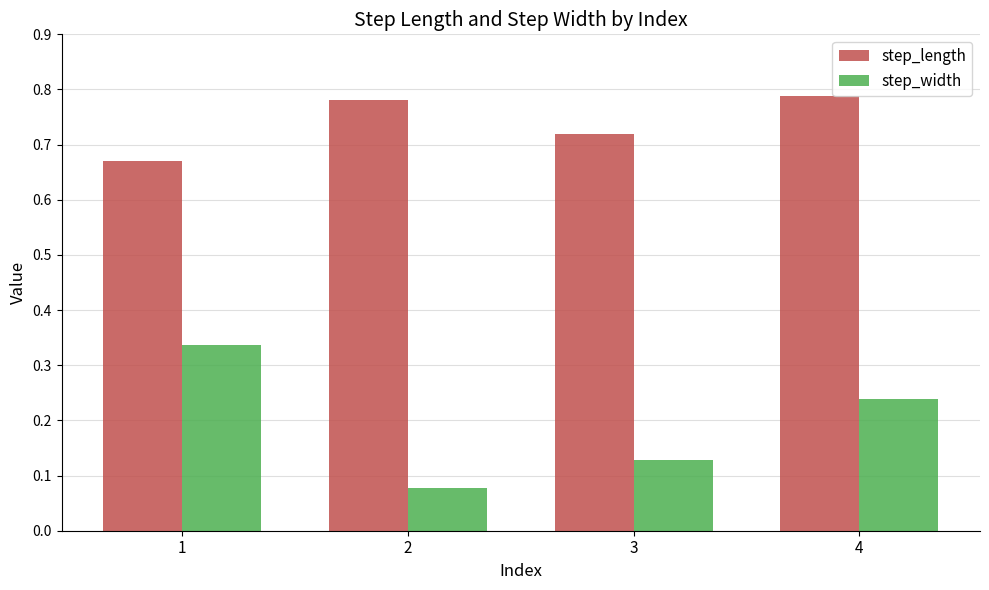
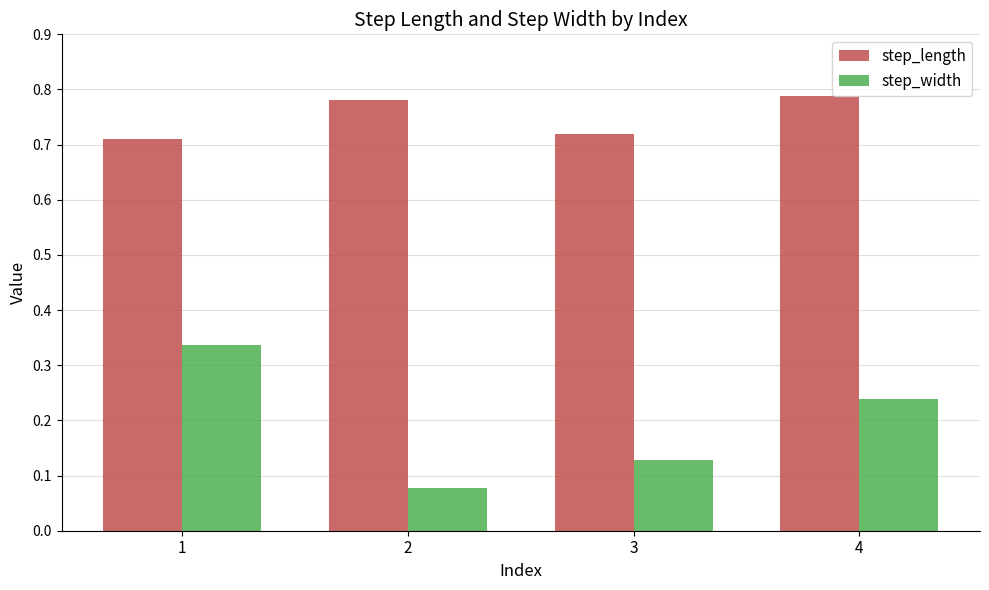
step_length, 1: 0.67 -> 0.71
